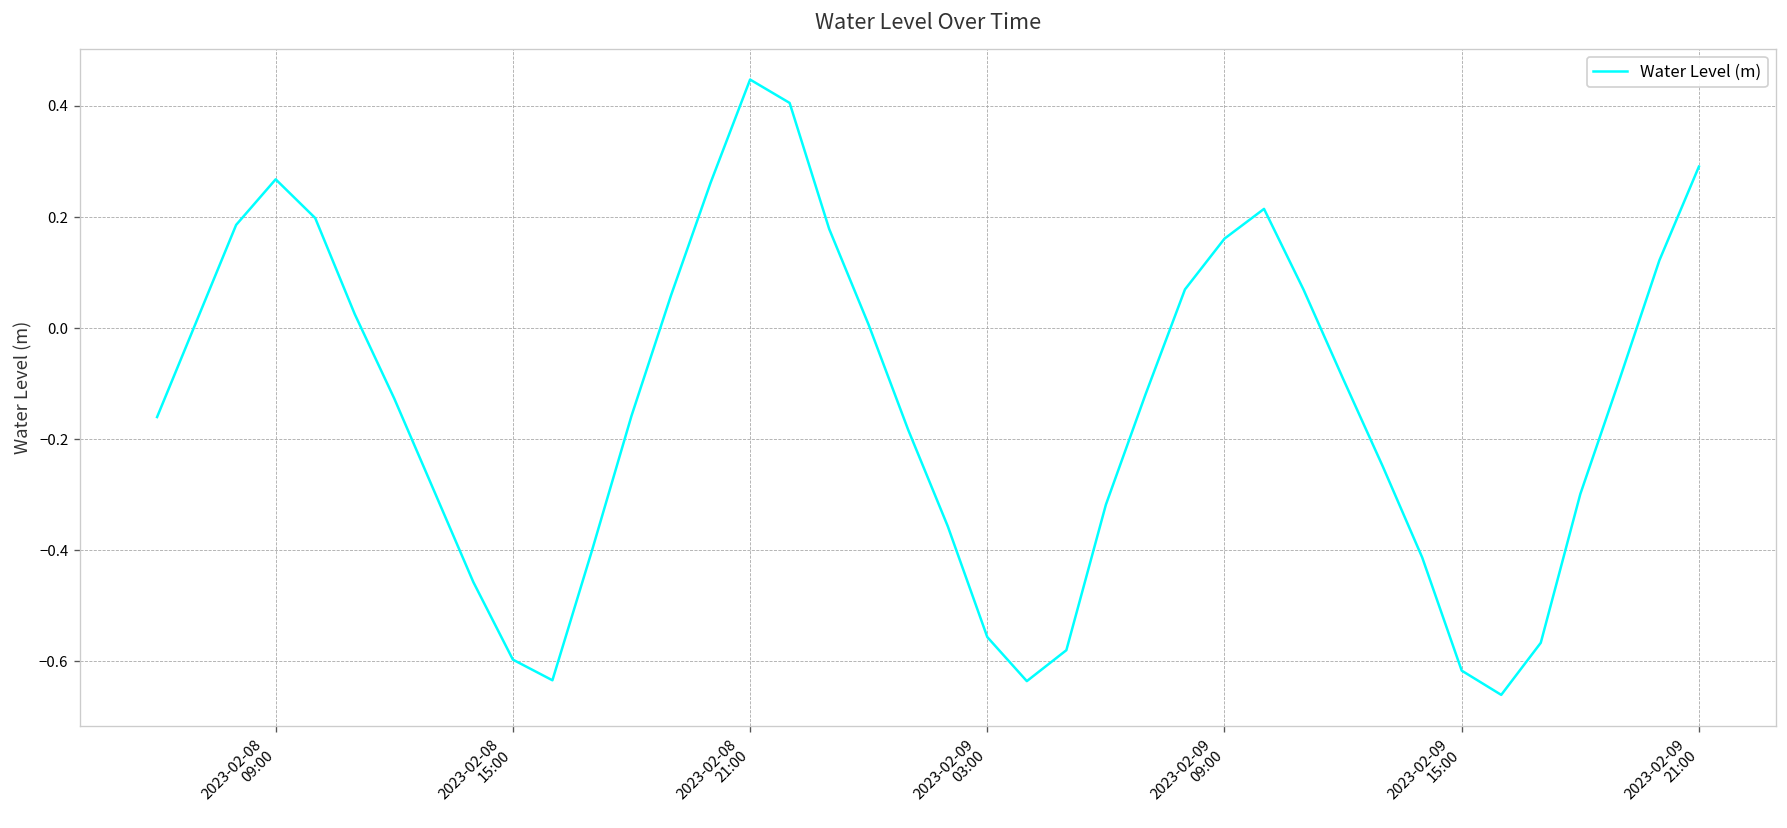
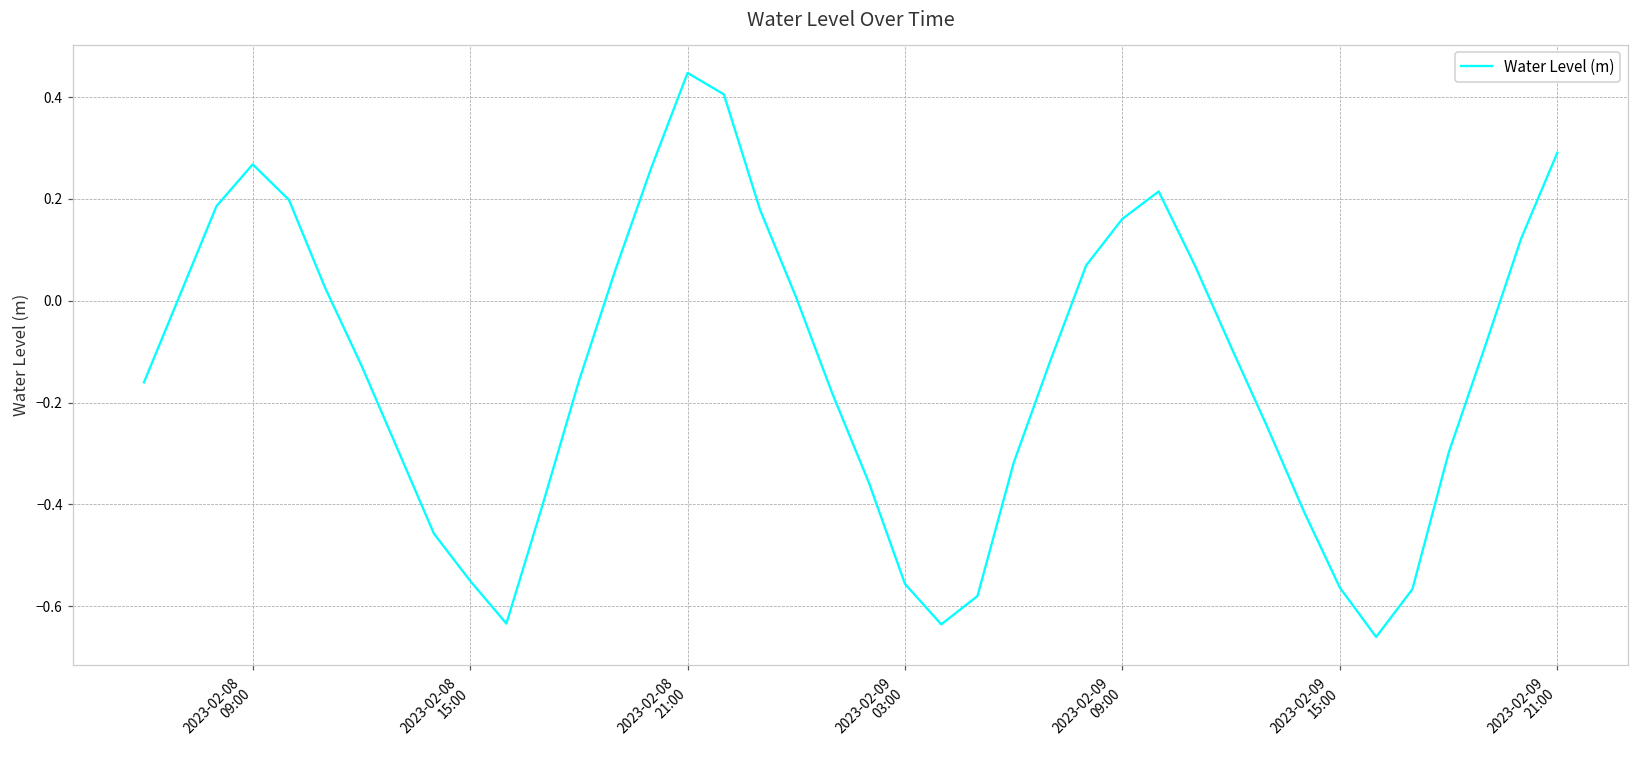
2023-02-08 15:00: -0.60 -> -0.55
2023-02-09 15:00: -0.62 -> -0.56
